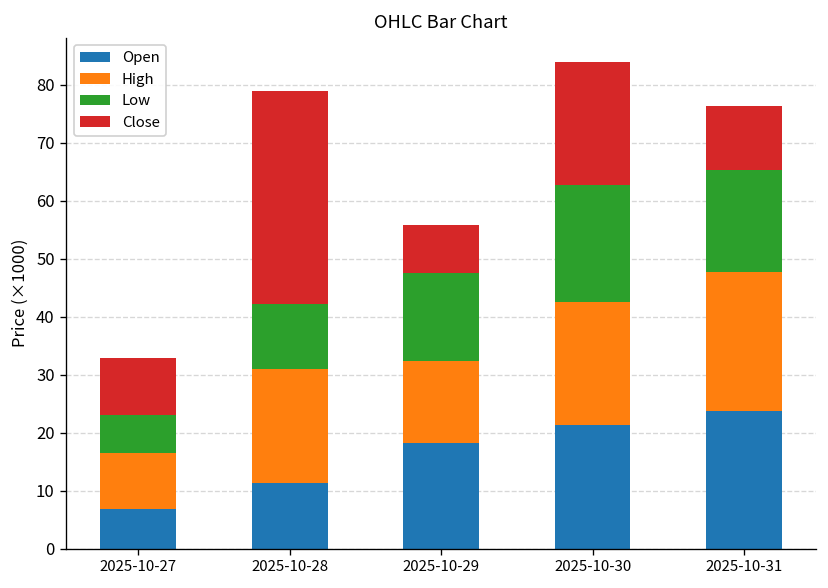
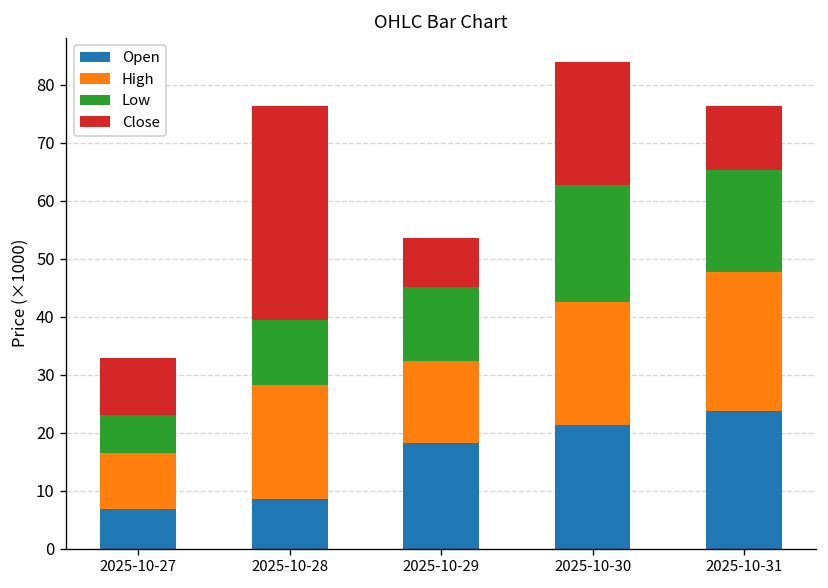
Open, 2025-10-28: 11 -> 9
Low, 2025-10-29: 15 -> 13
